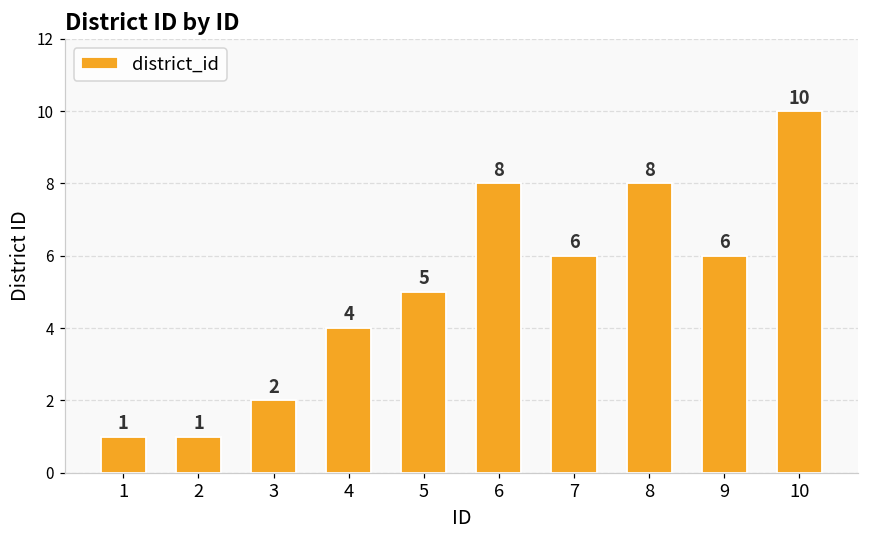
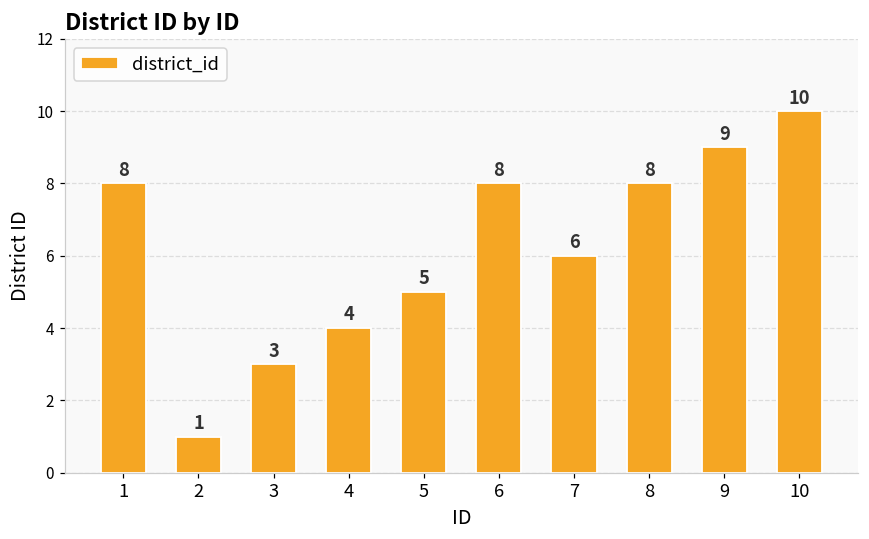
1: 1 -> 8
3: 2 -> 3
9: 6 -> 9
